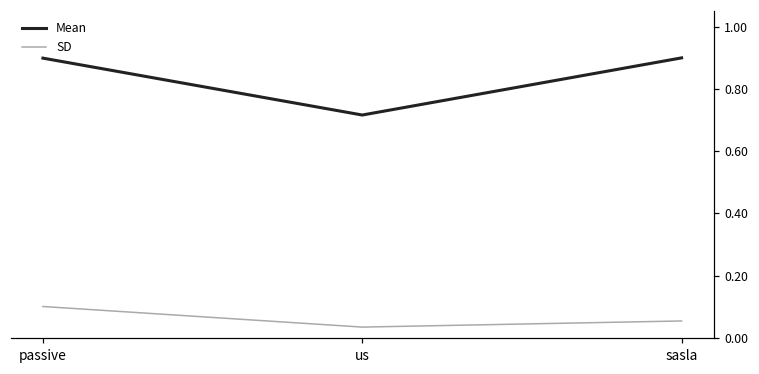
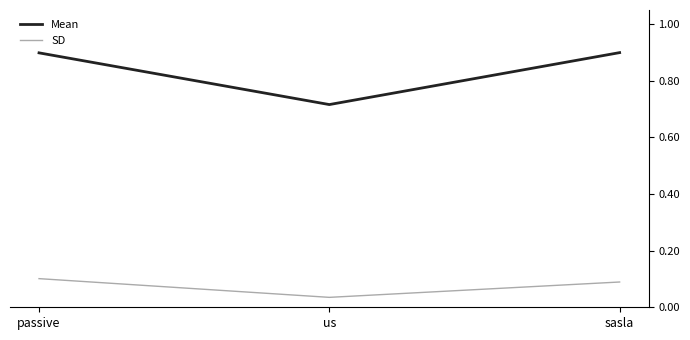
SD, sasla: 0.05 -> 0.09
